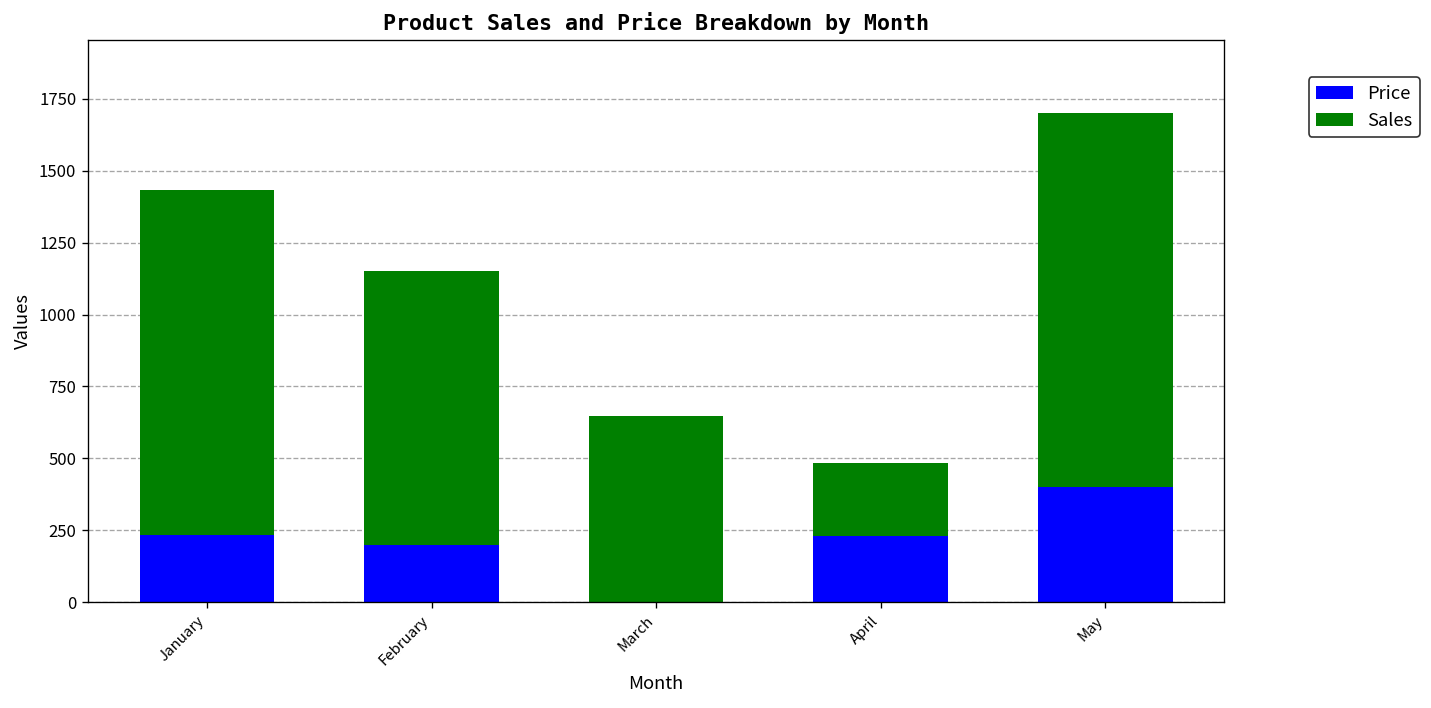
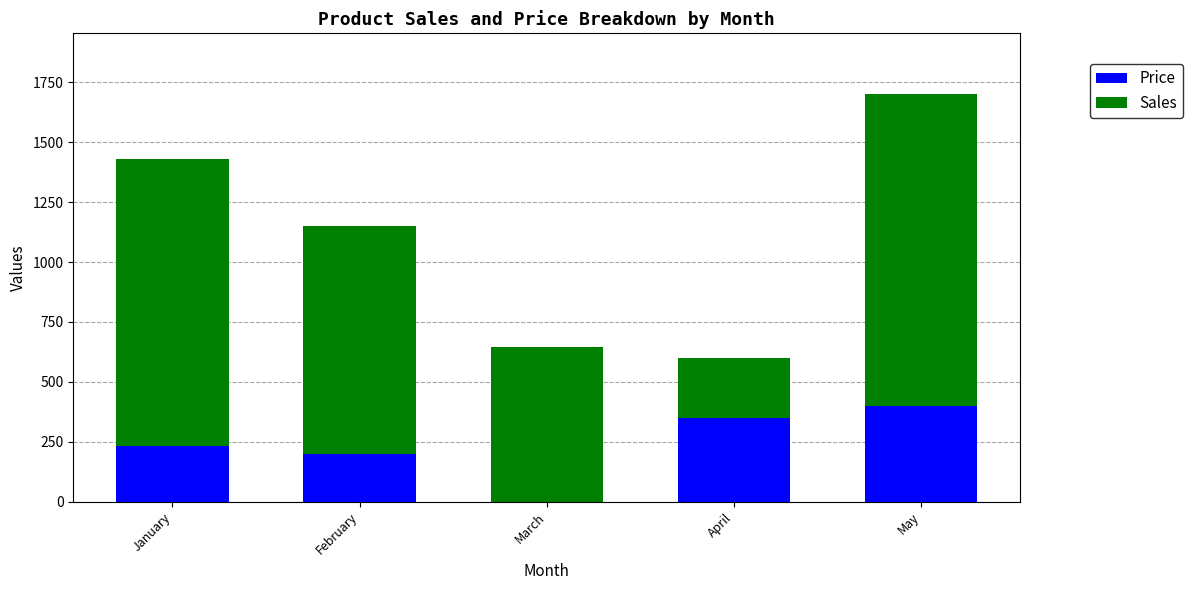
Price, April: 230 -> 350
